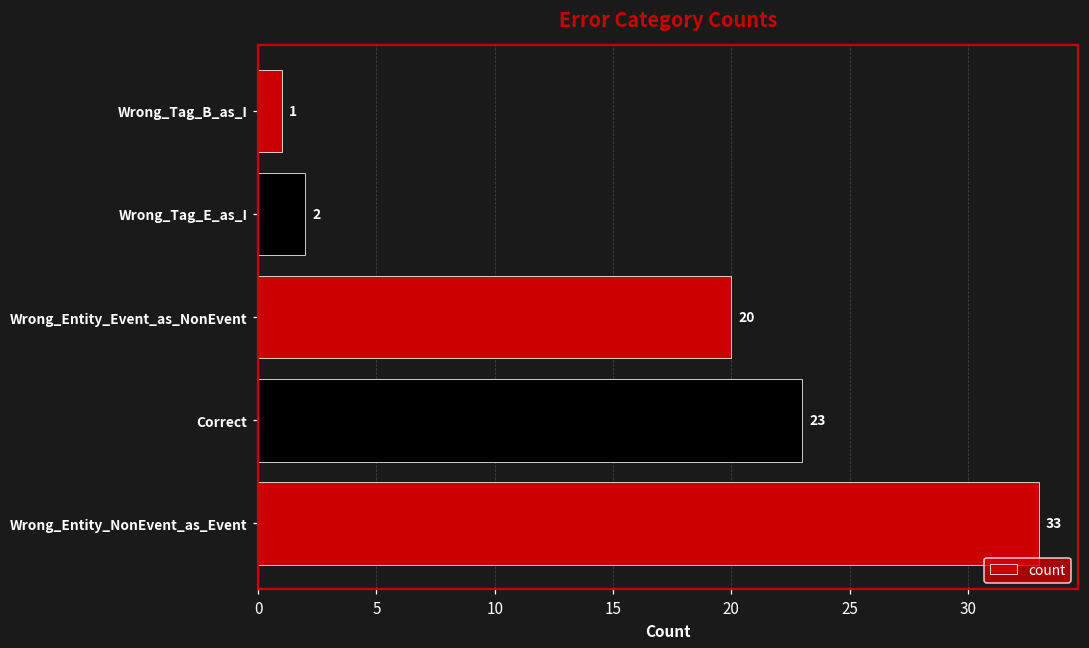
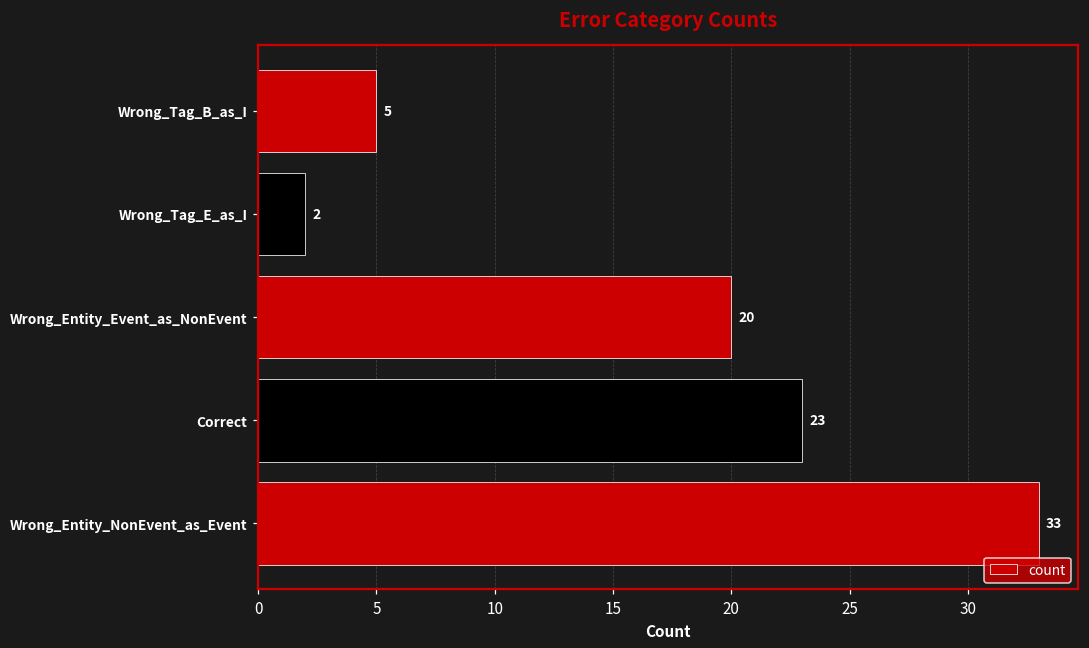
Wrong_Tag_B_as_I: 1 -> 5
